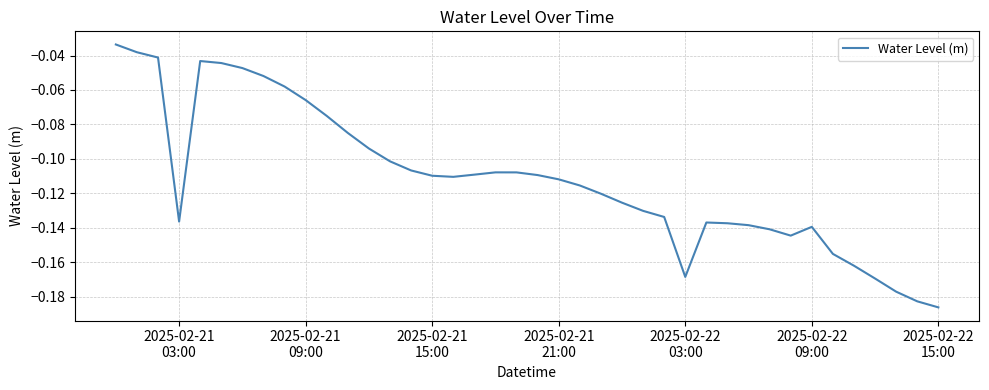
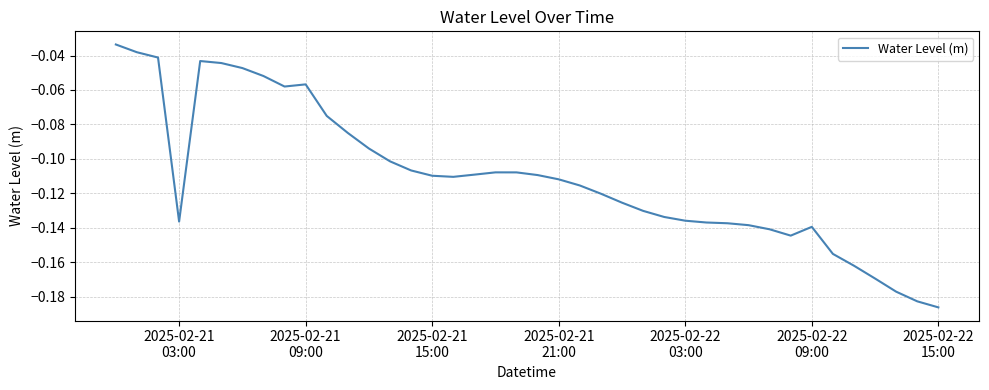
2025-02-21 09:00: -0.066 -> -0.057
2025-02-22 03:00: -0.169 -> -0.136
